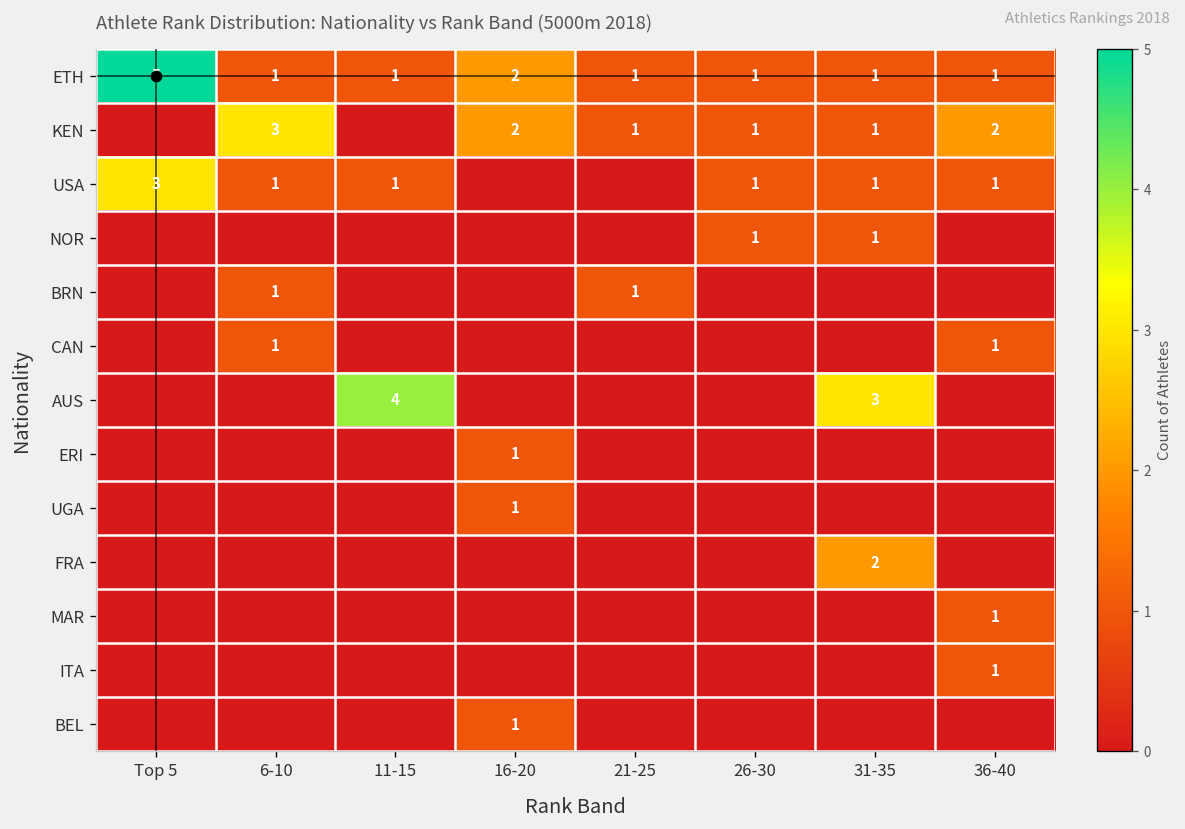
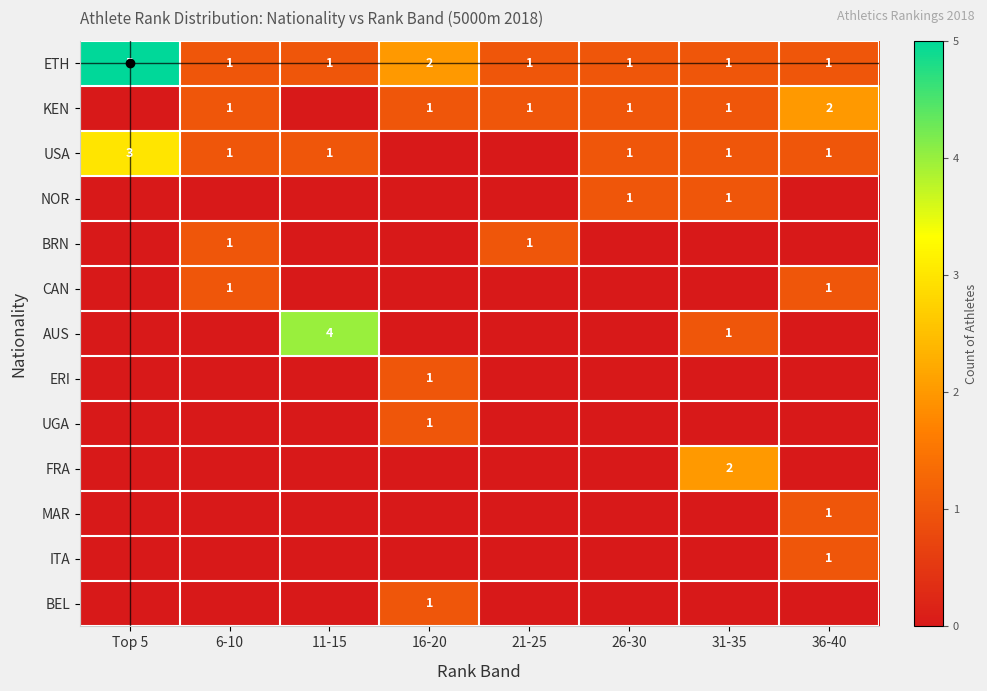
KEN, 6-10: 3 -> 1
KEN, 16-20: 2 -> 1
AUS, 31-35: 3 -> 1
